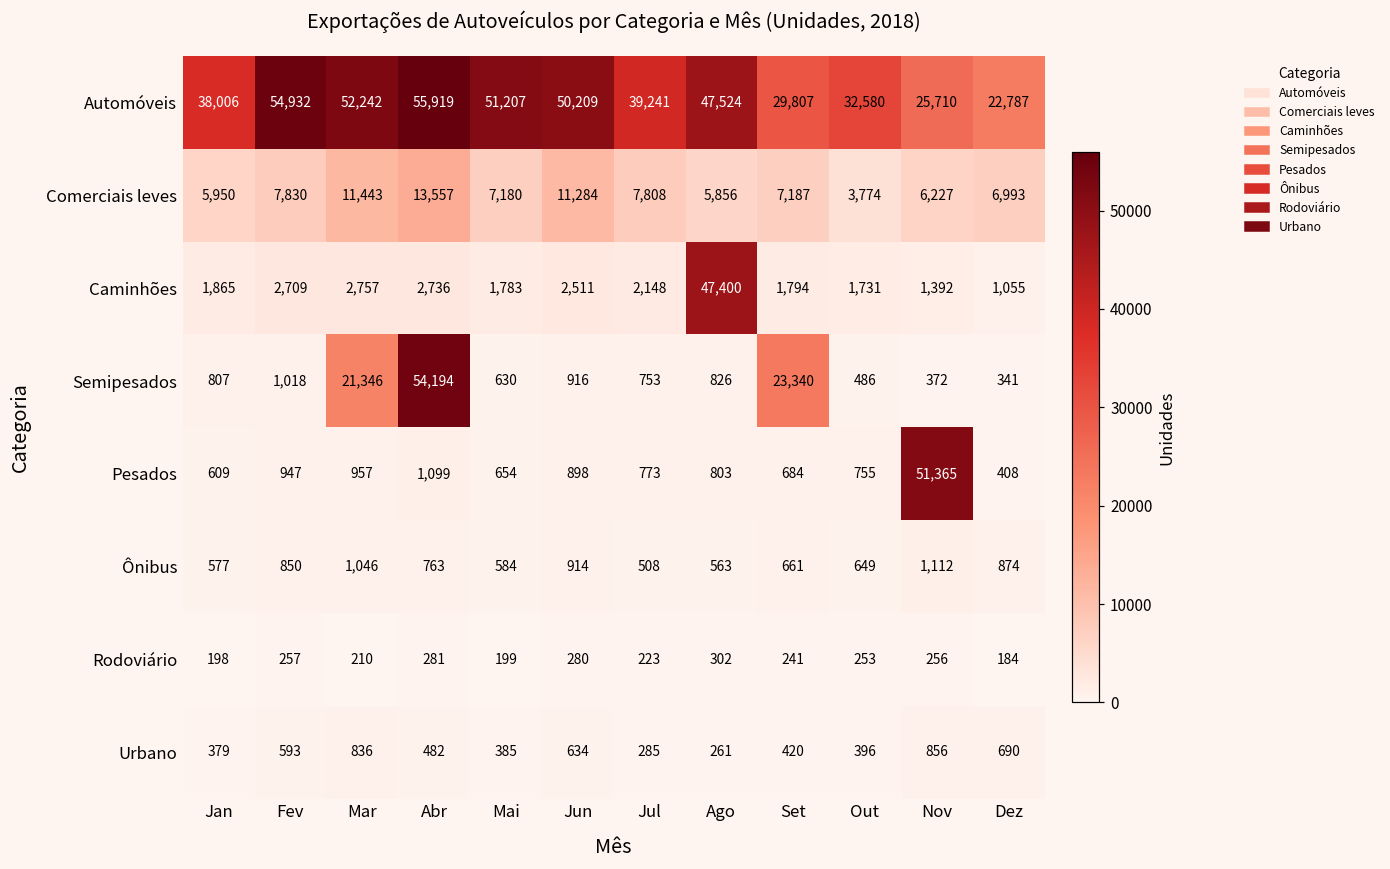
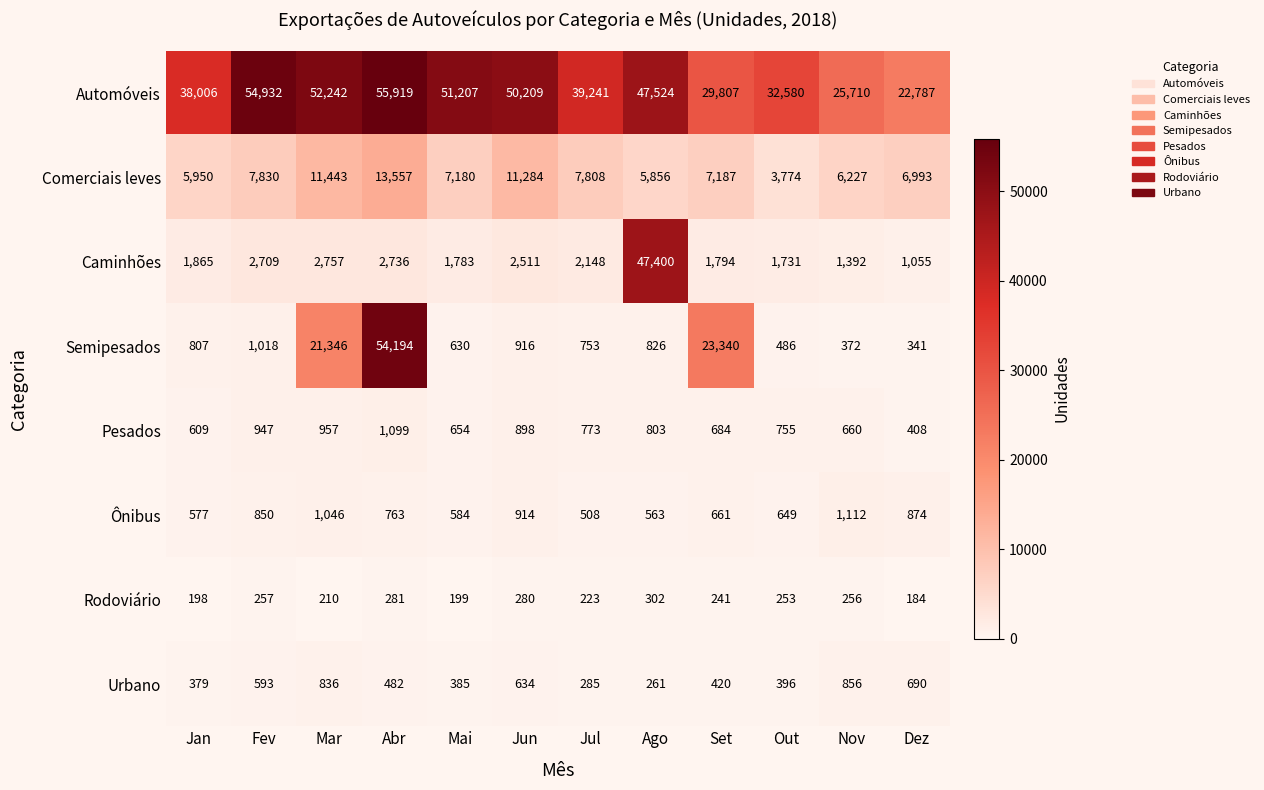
Pesados, Nov: 51,365 -> 660
